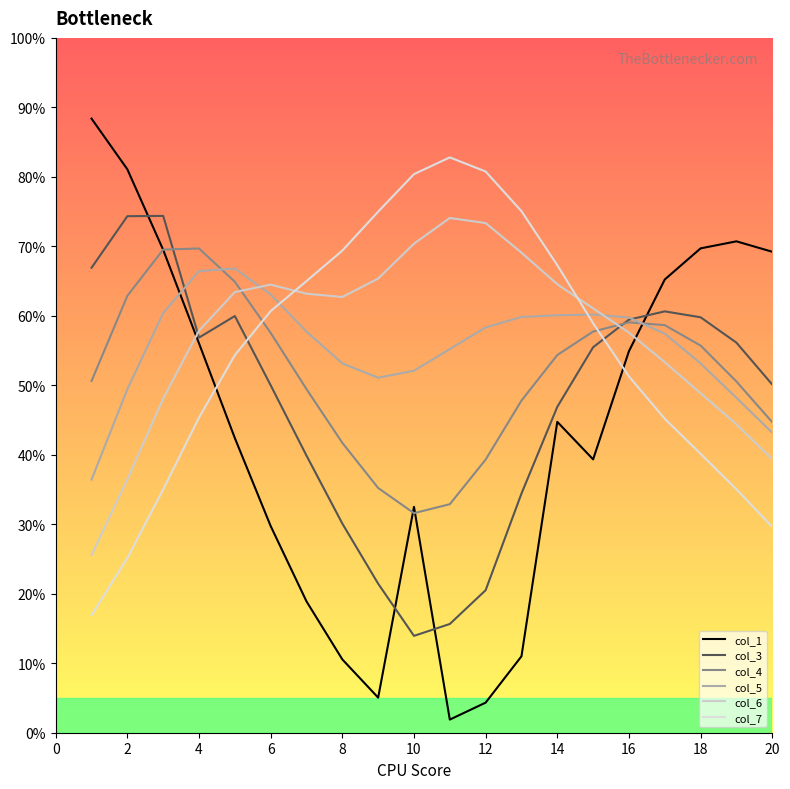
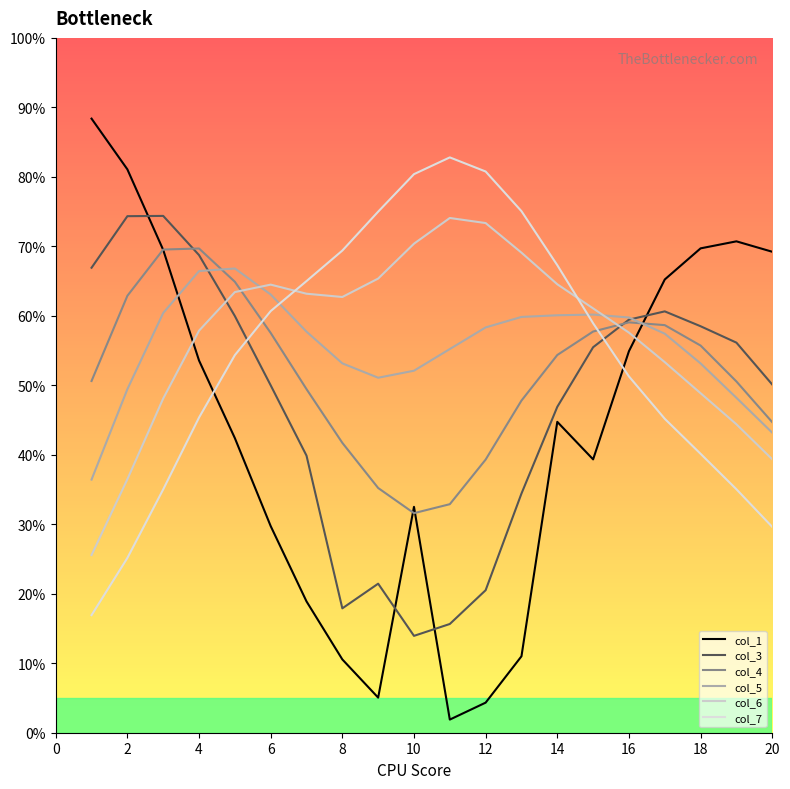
col_1, 4: 56% -> 54%
col_3, 4: 57% -> 69%
col_3, 8: 30% -> 18%
col_3, 18: 60% -> 59%
